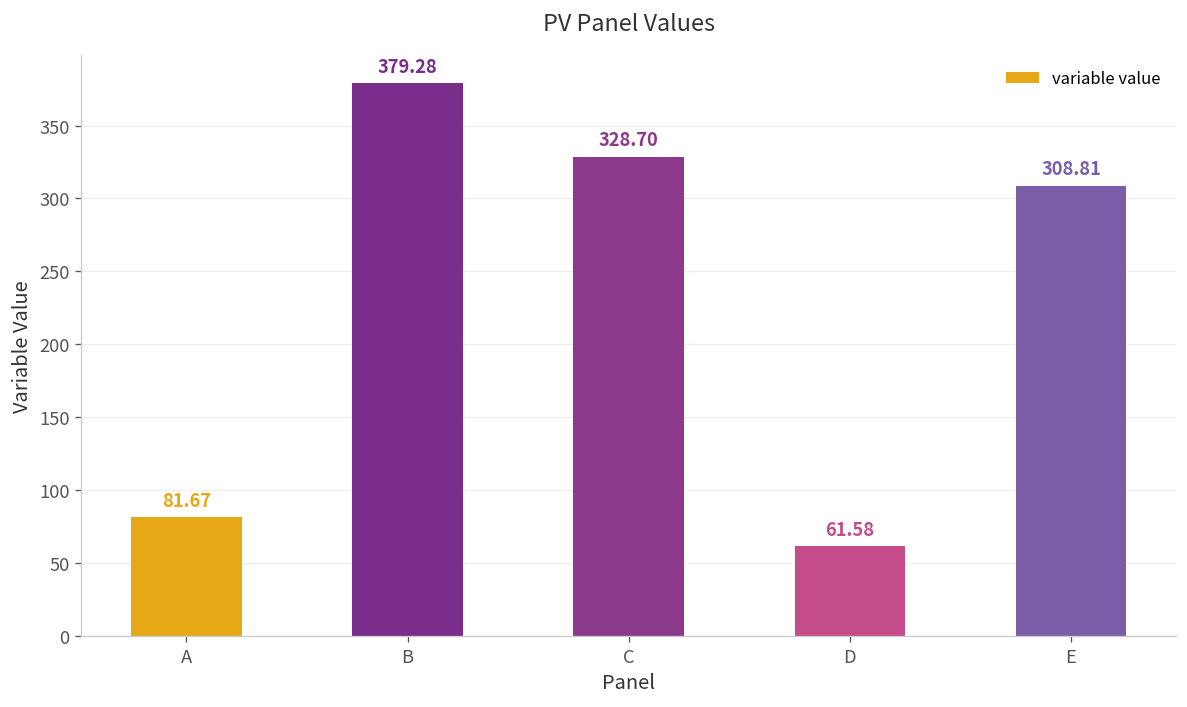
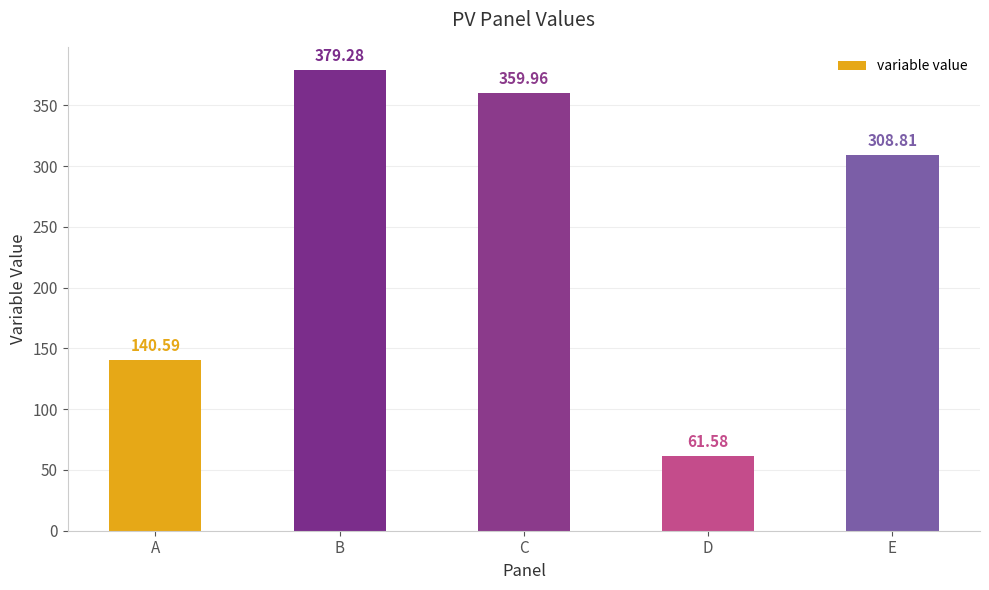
A: 81.67 -> 140.59
C: 328.70 -> 359.96
